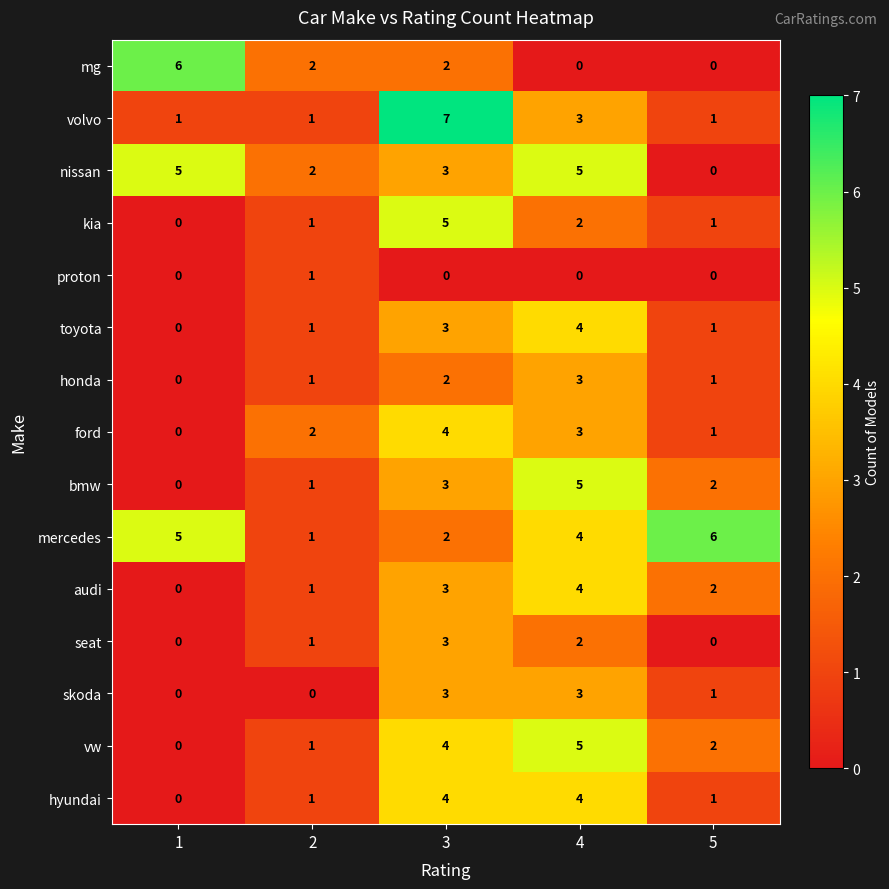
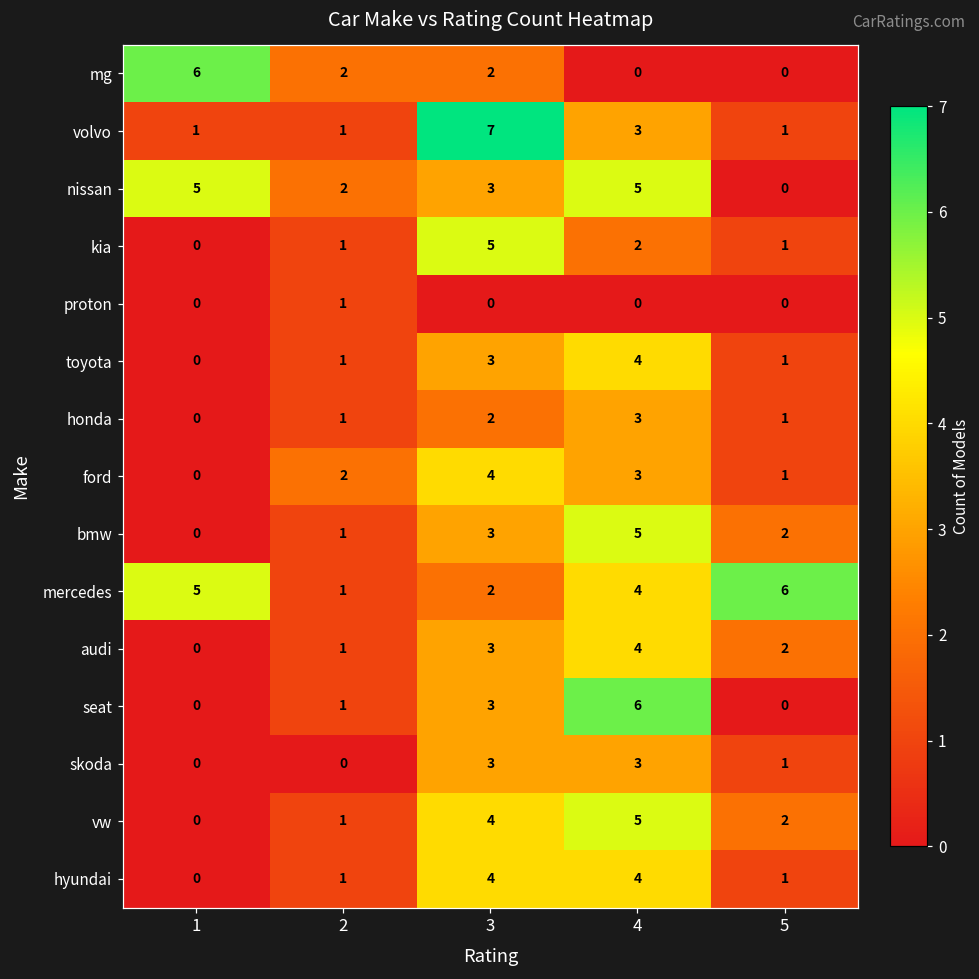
seat, 4: 2 -> 6
